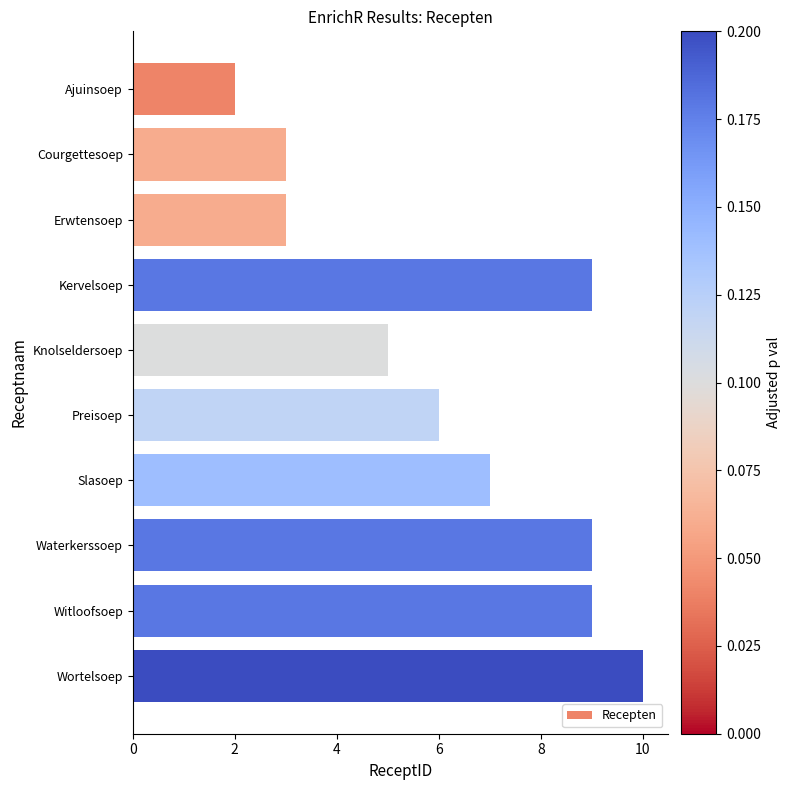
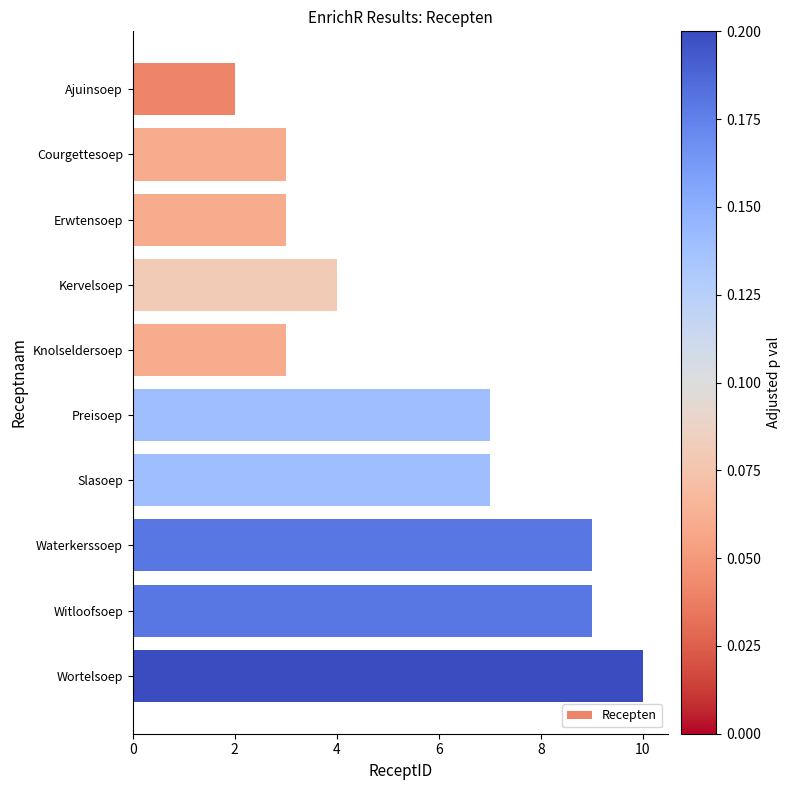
Kervelsoep: 9 -> 4
Knolseldersoep: 5 -> 3
Preisoep: 6 -> 7
